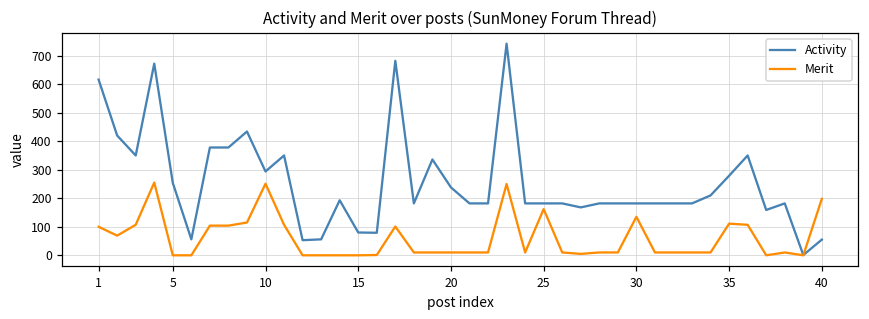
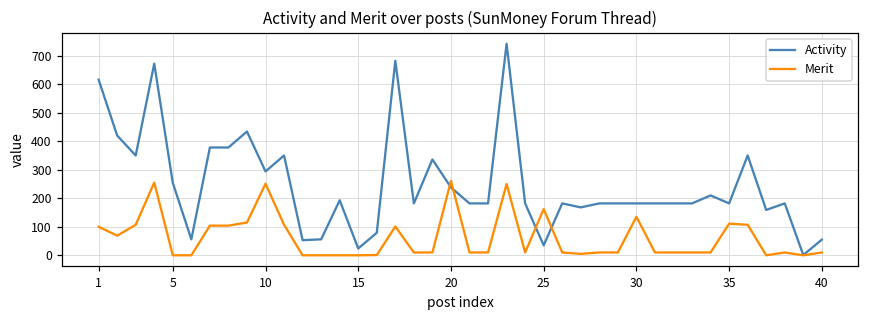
Activity, 15: 80 -> 20
Merit, 20: 10 -> 260
Activity, 25: 180 -> 40
Activity, 35: 280 -> 180
Merit, 40: 200 -> 10
